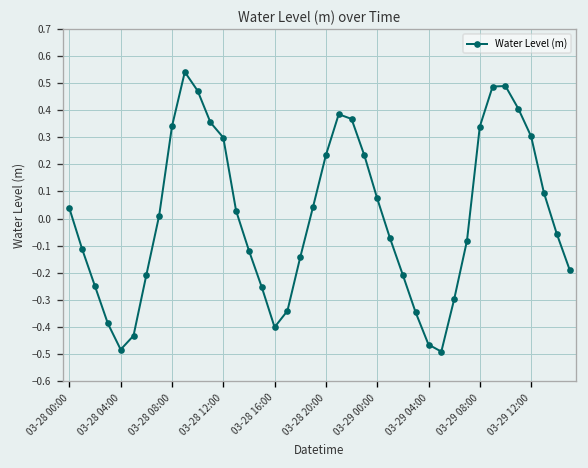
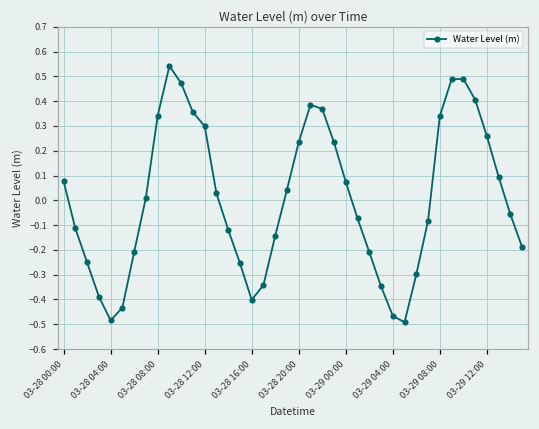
03-28 00:00: 0.04 -> 0.08
03-29 12:00: 0.30 -> 0.26
